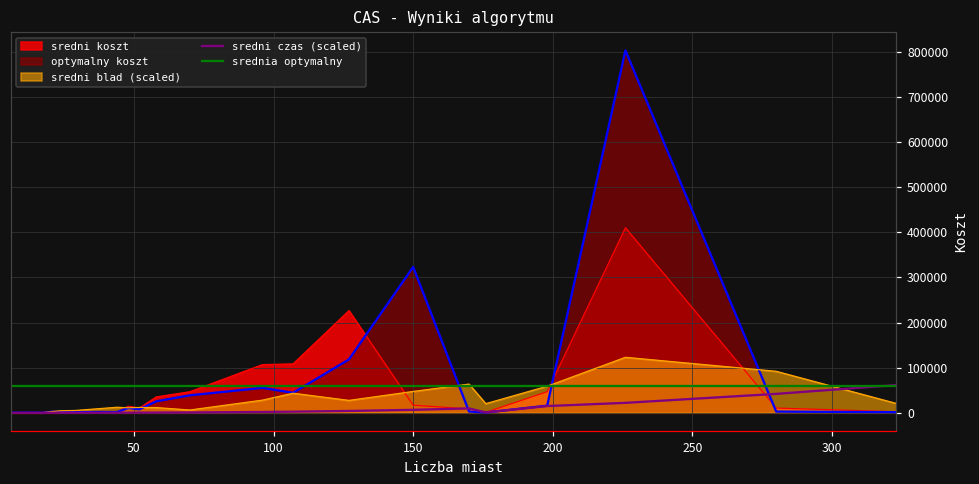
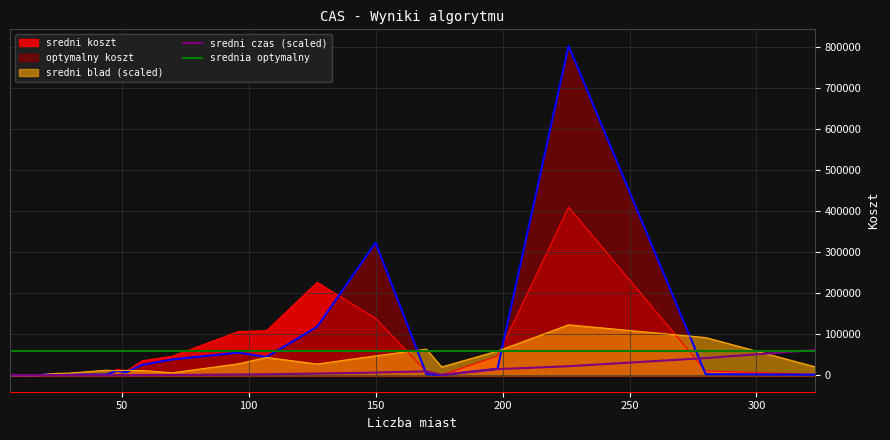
sredni koszt, 150: 20000 -> 140000
